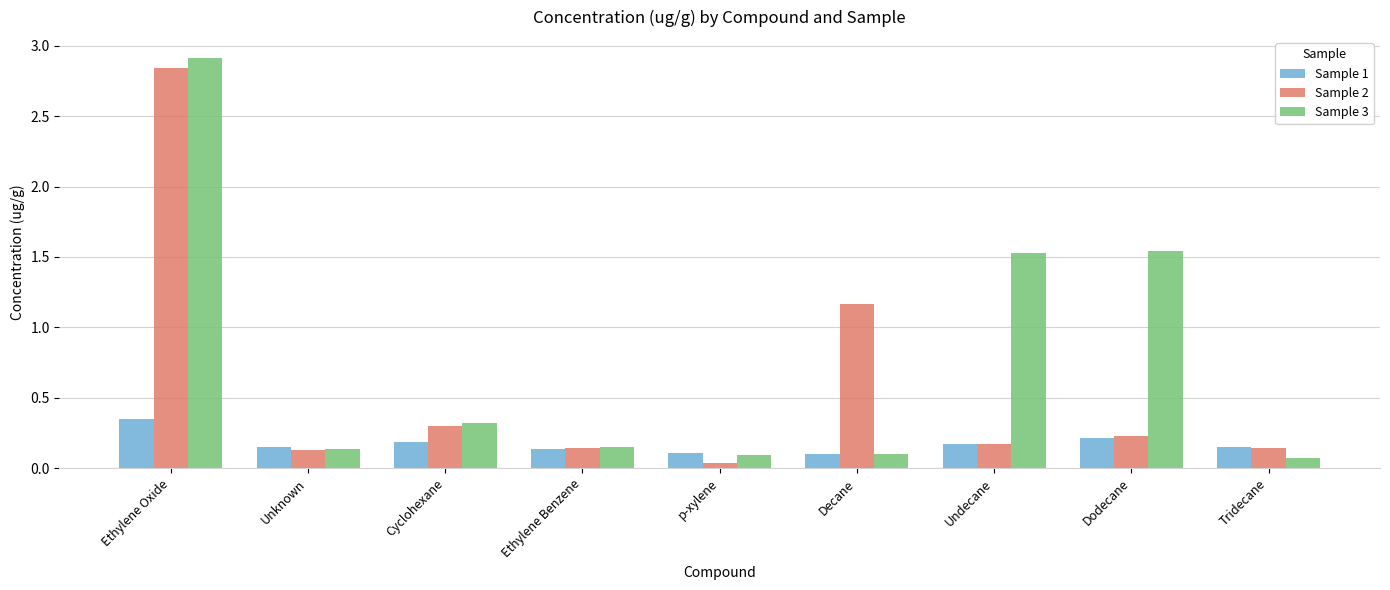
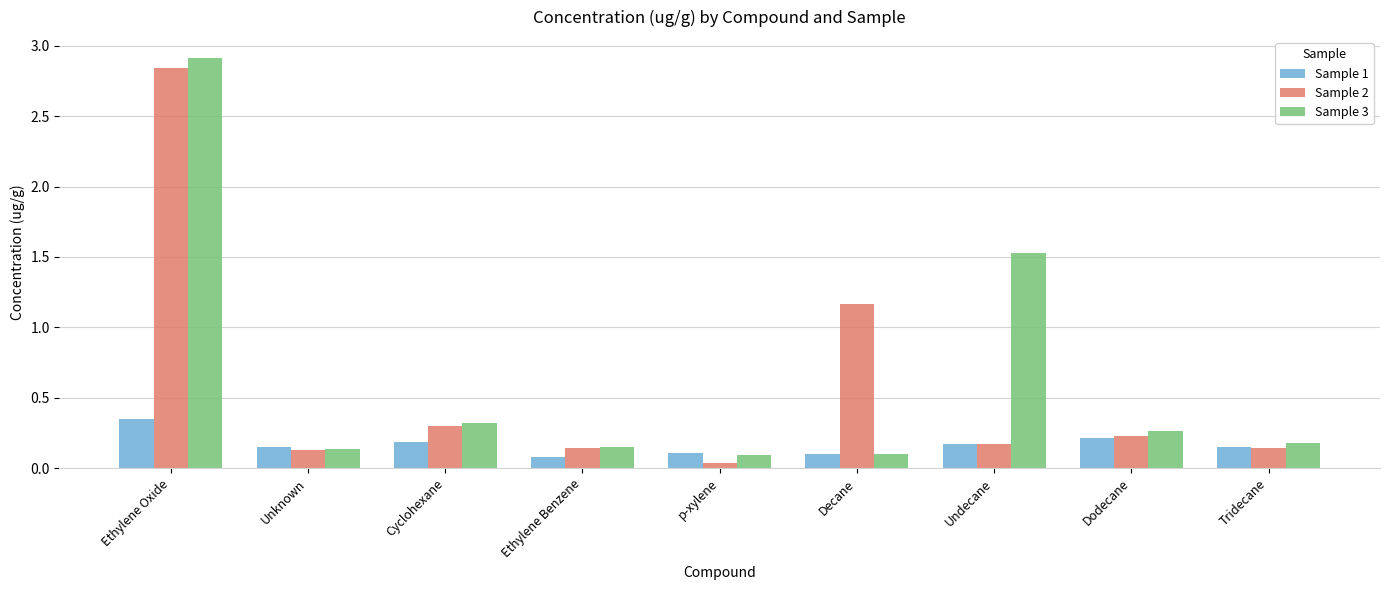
Sample 1, Ethylene Benzene: 0.14 -> 0.08
Sample 3, Dodecane: 1.55 -> 0.26
Sample 3, Tridecane: 0.07 -> 0.18
